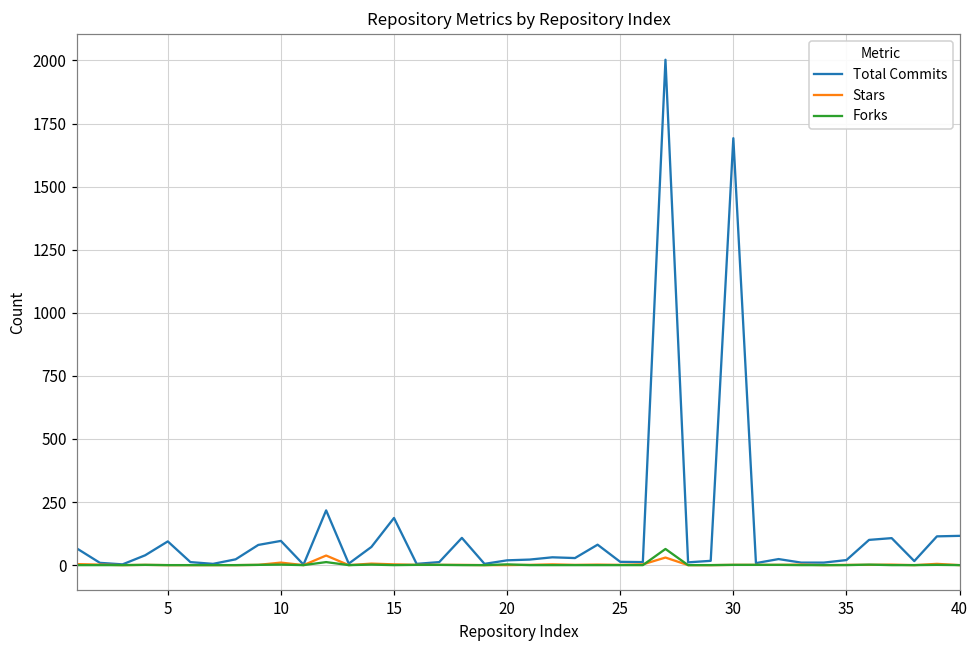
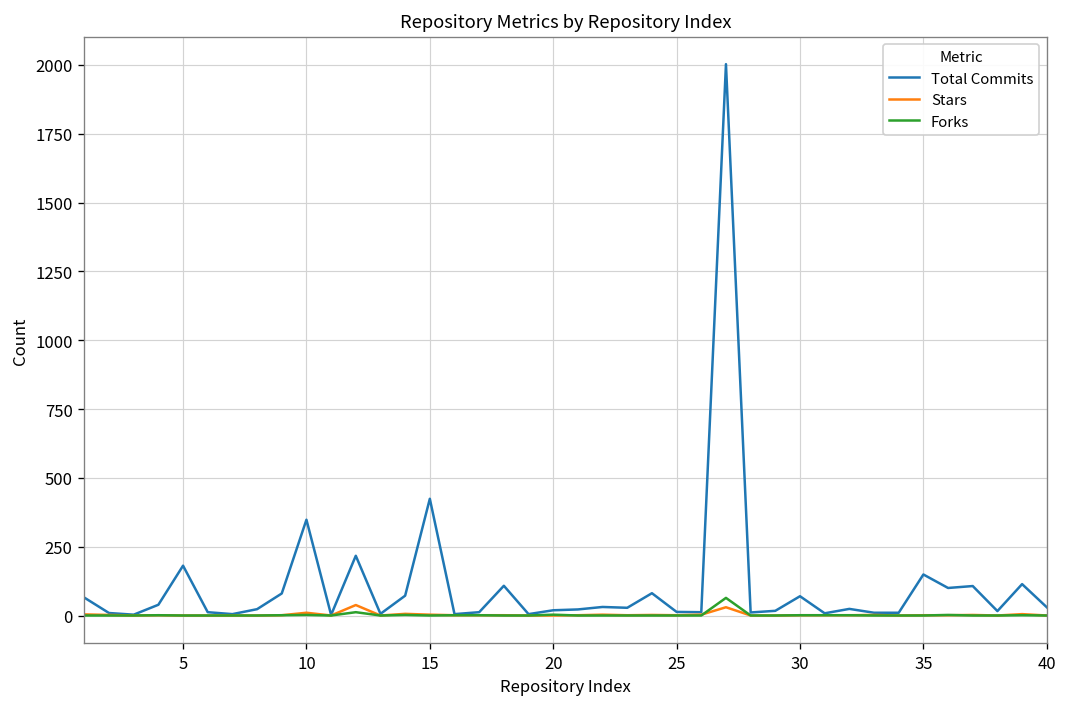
Total Commits, 5: 90 -> 180
Total Commits, 10: 100 -> 350
Total Commits, 15: 190 -> 420
Total Commits, 30: 1690 -> 70
Total Commits, 35: 20 -> 150
Total Commits, 40: 120 -> 30
